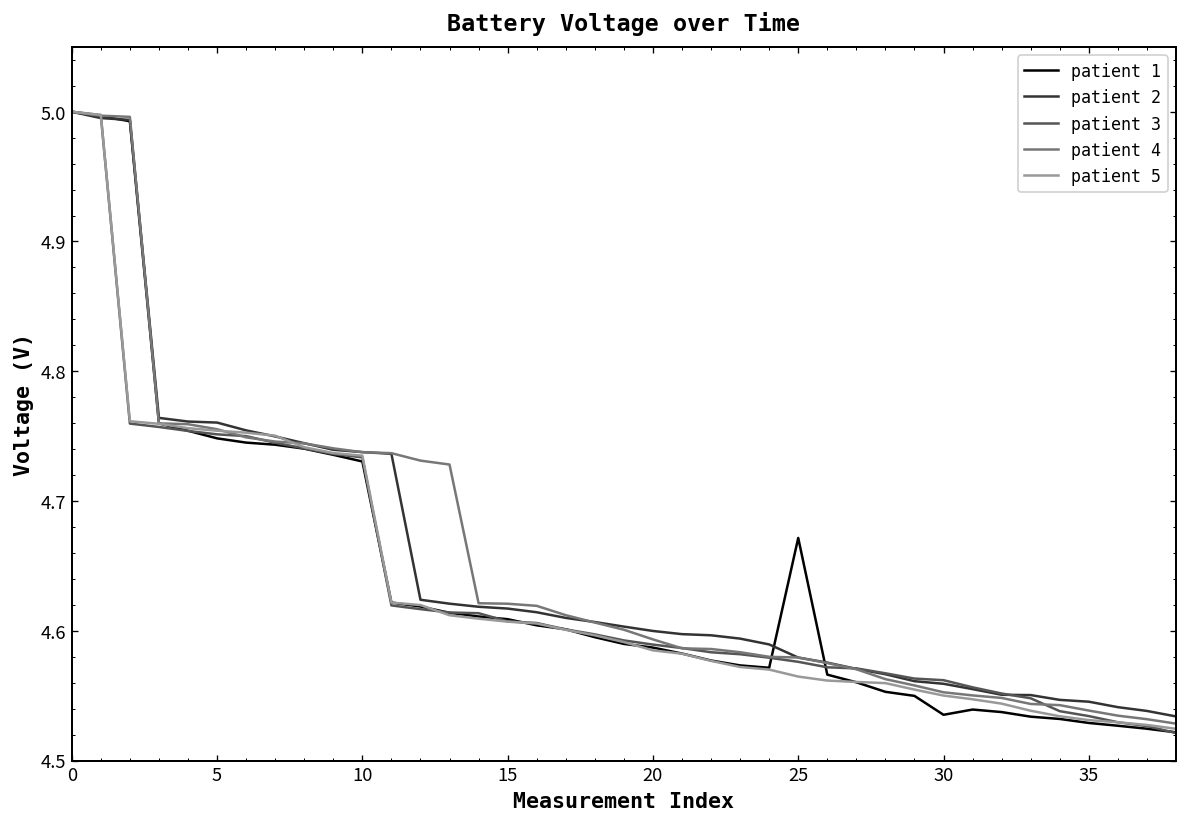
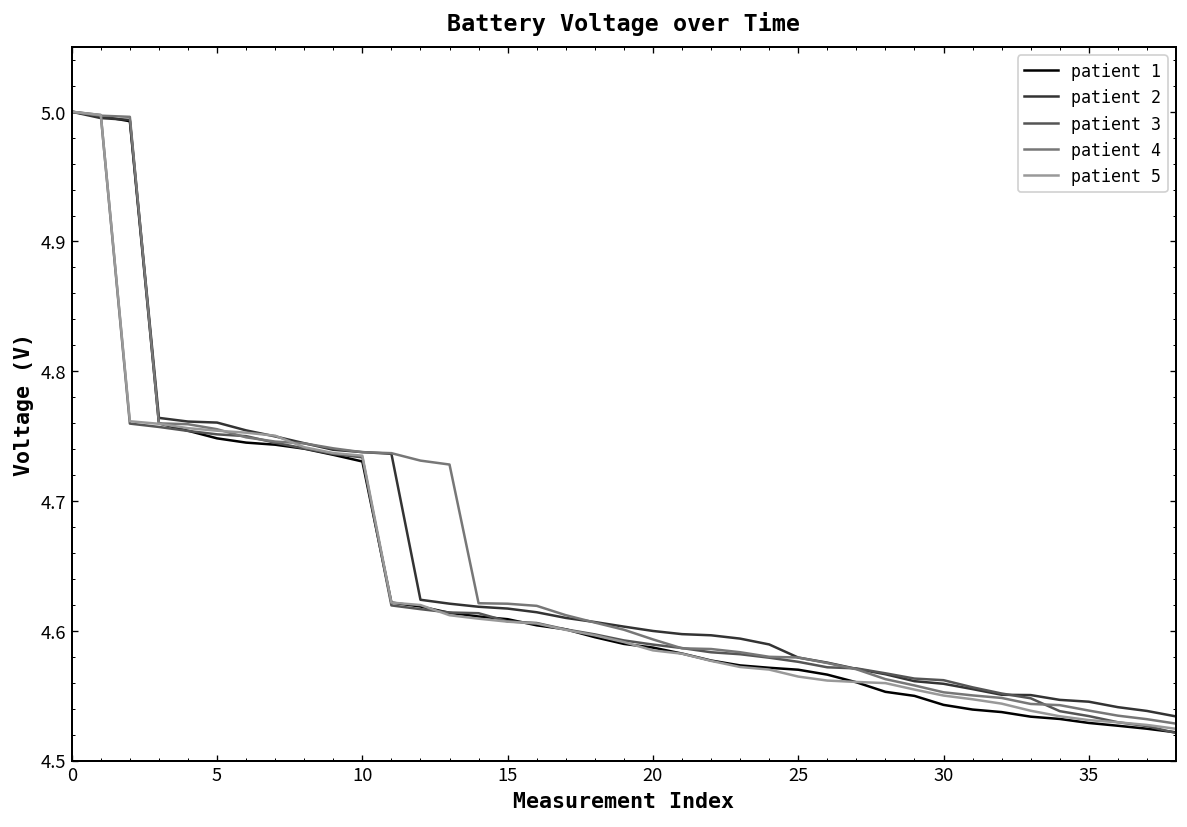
patient 1, 25: 4.672 -> 4.570
patient 1, 30: 4.535 -> 4.543
